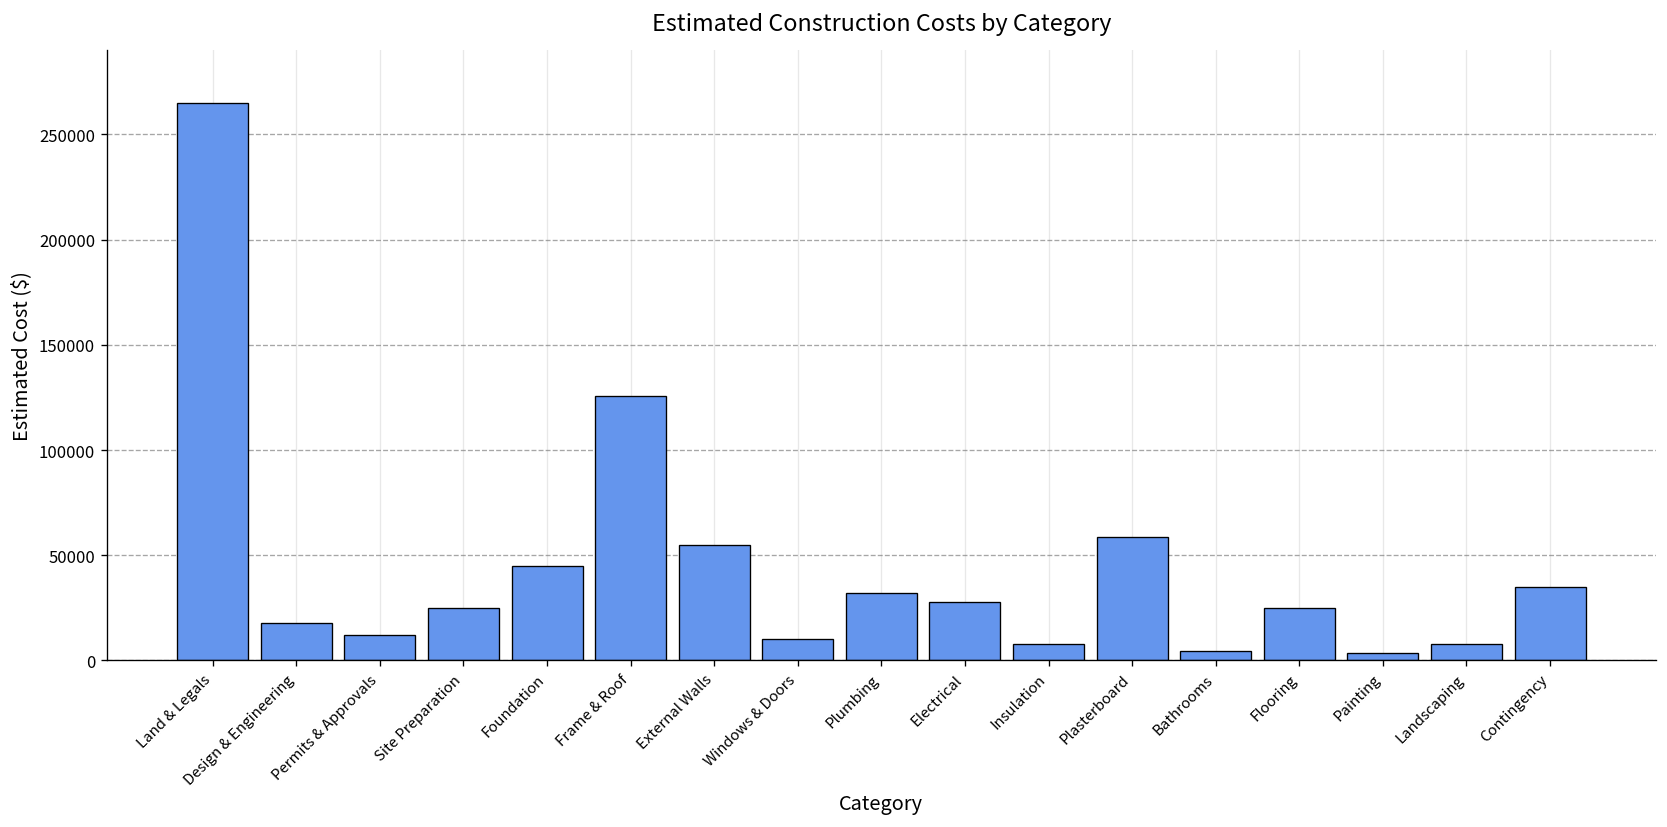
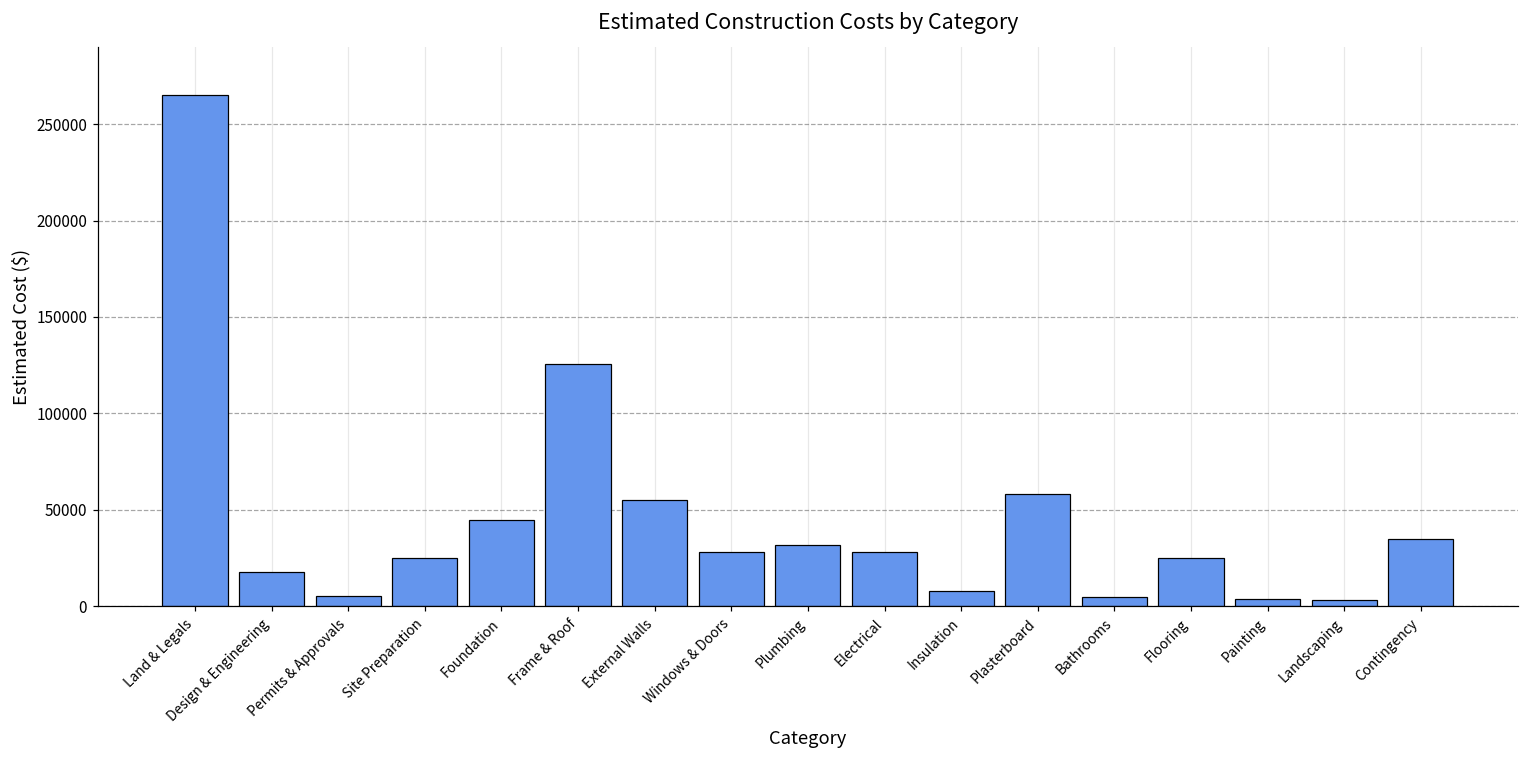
Permits & Approvals: 12000 -> 6000
Windows & Doors: 10000 -> 28000
Landscaping: 8000 -> 3000
